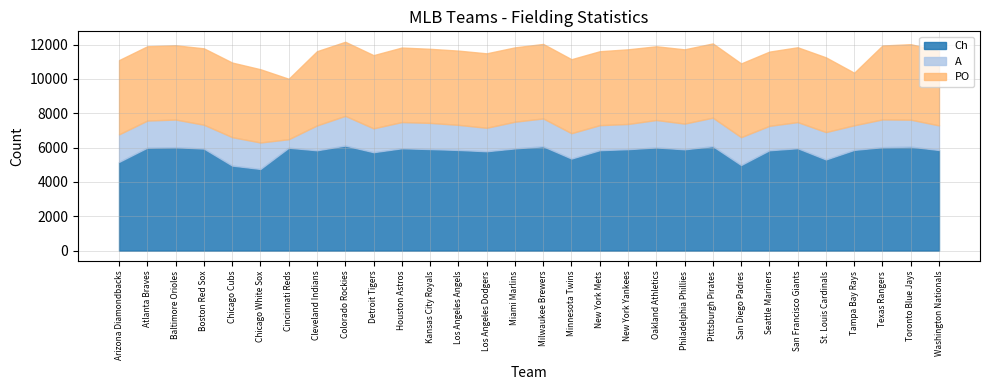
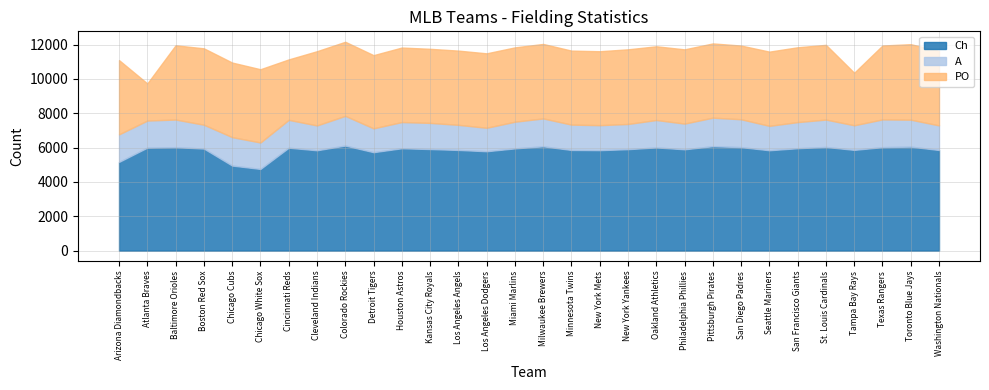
PO, Atlanta Braves: 4300 -> 2200
A, Cincinnati Reds: 500 -> 1600
Ch, Minnesota Twins: 5400 -> 5900
Ch, San Diego Padres: 5000 -> 6000
Ch, St. Louis Cardinals: 5300 -> 6000
